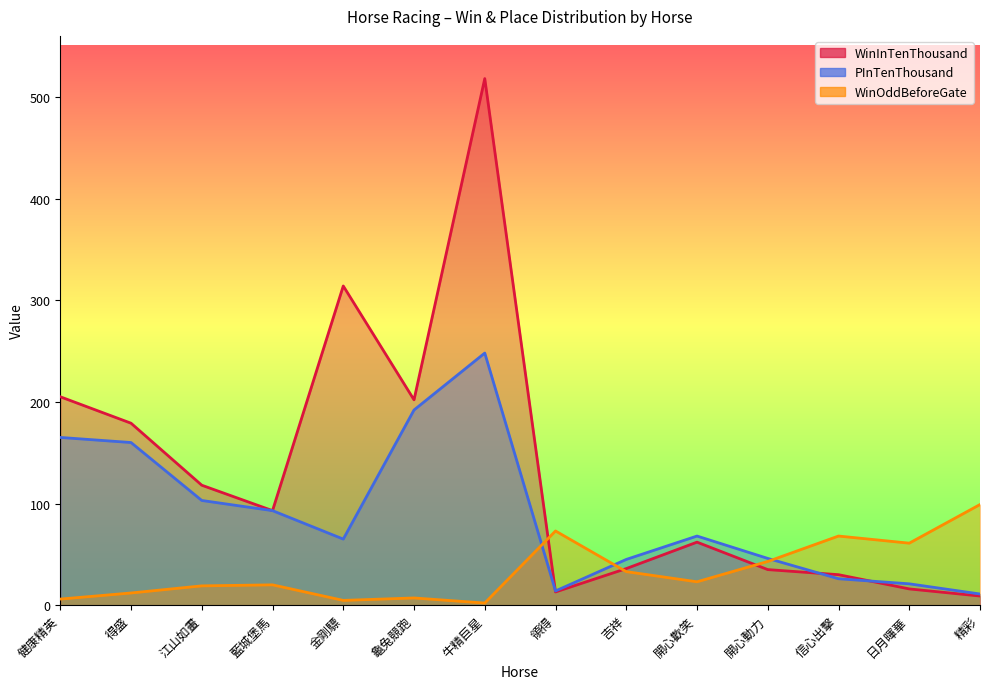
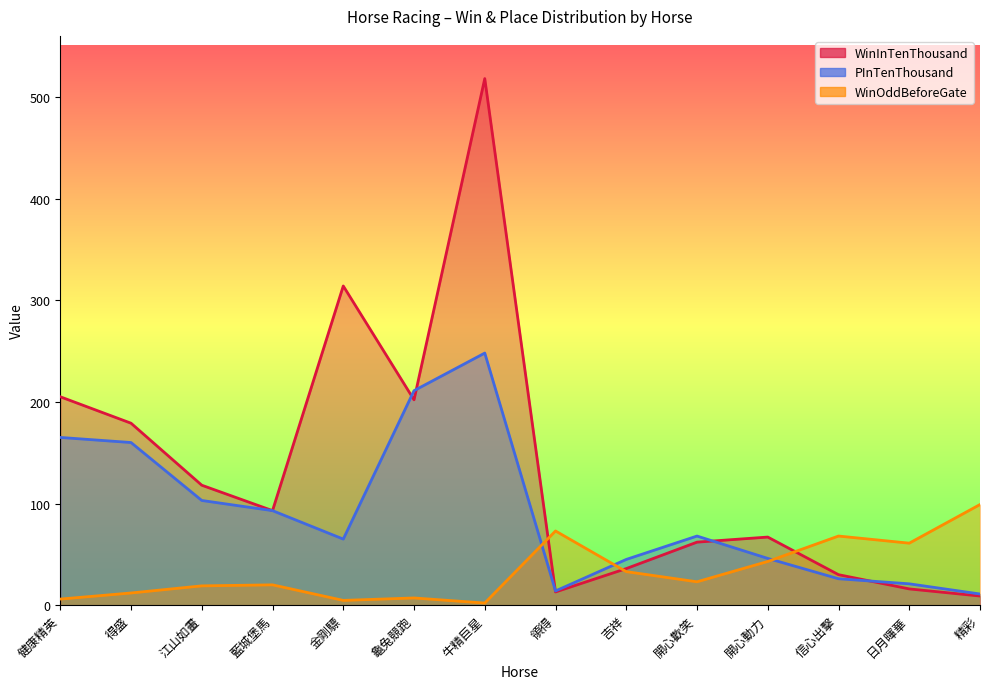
PInTenThousand, 龜兔競跑: 192 -> 211
WinInTenThousand, 開心動力: 35 -> 67
